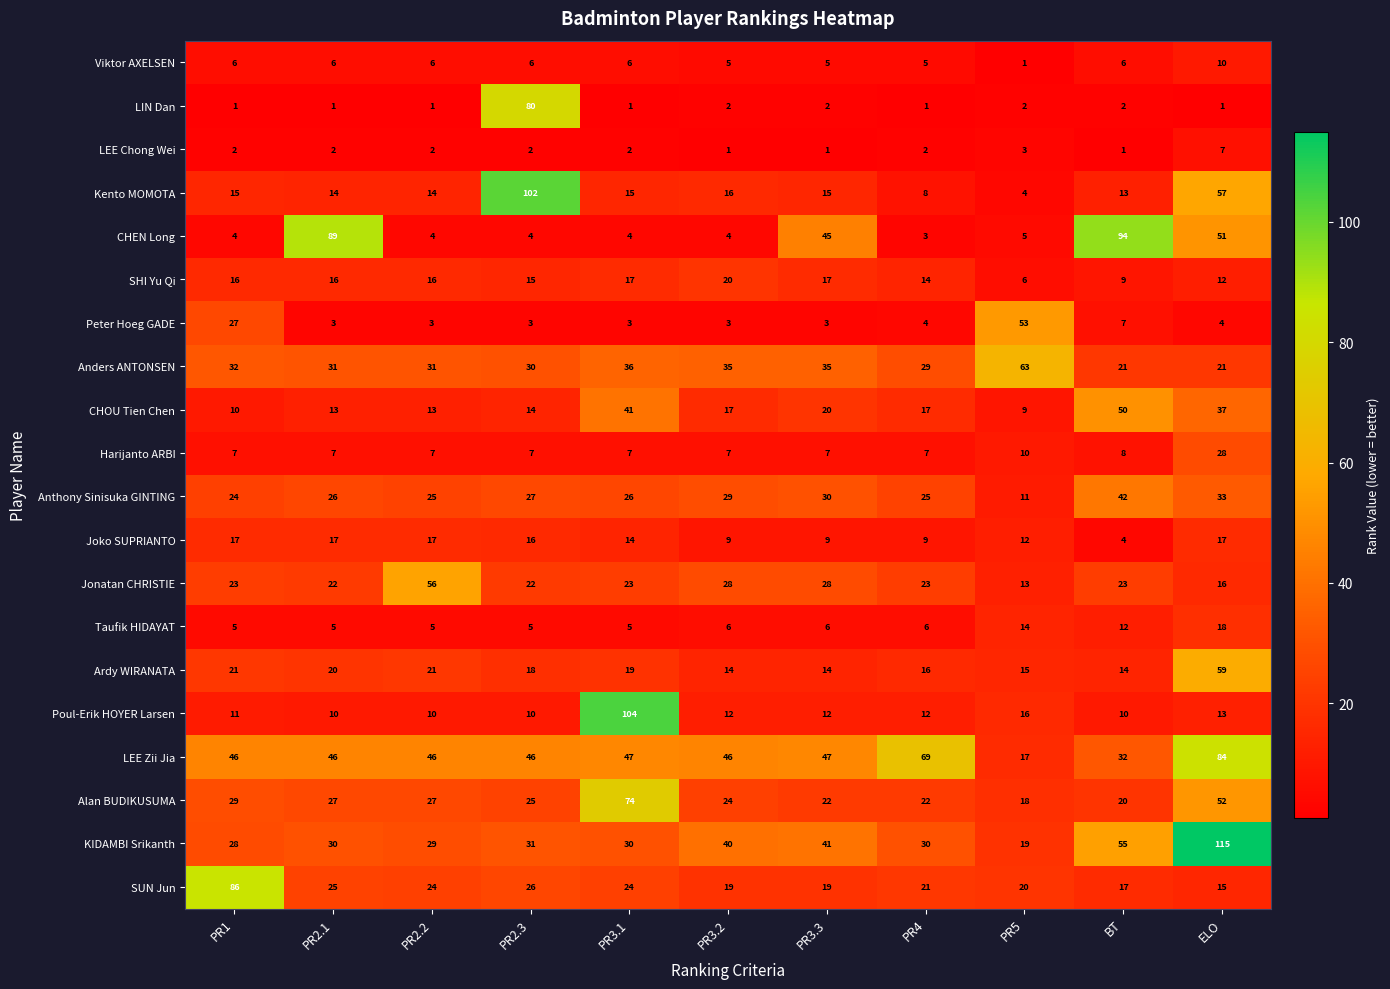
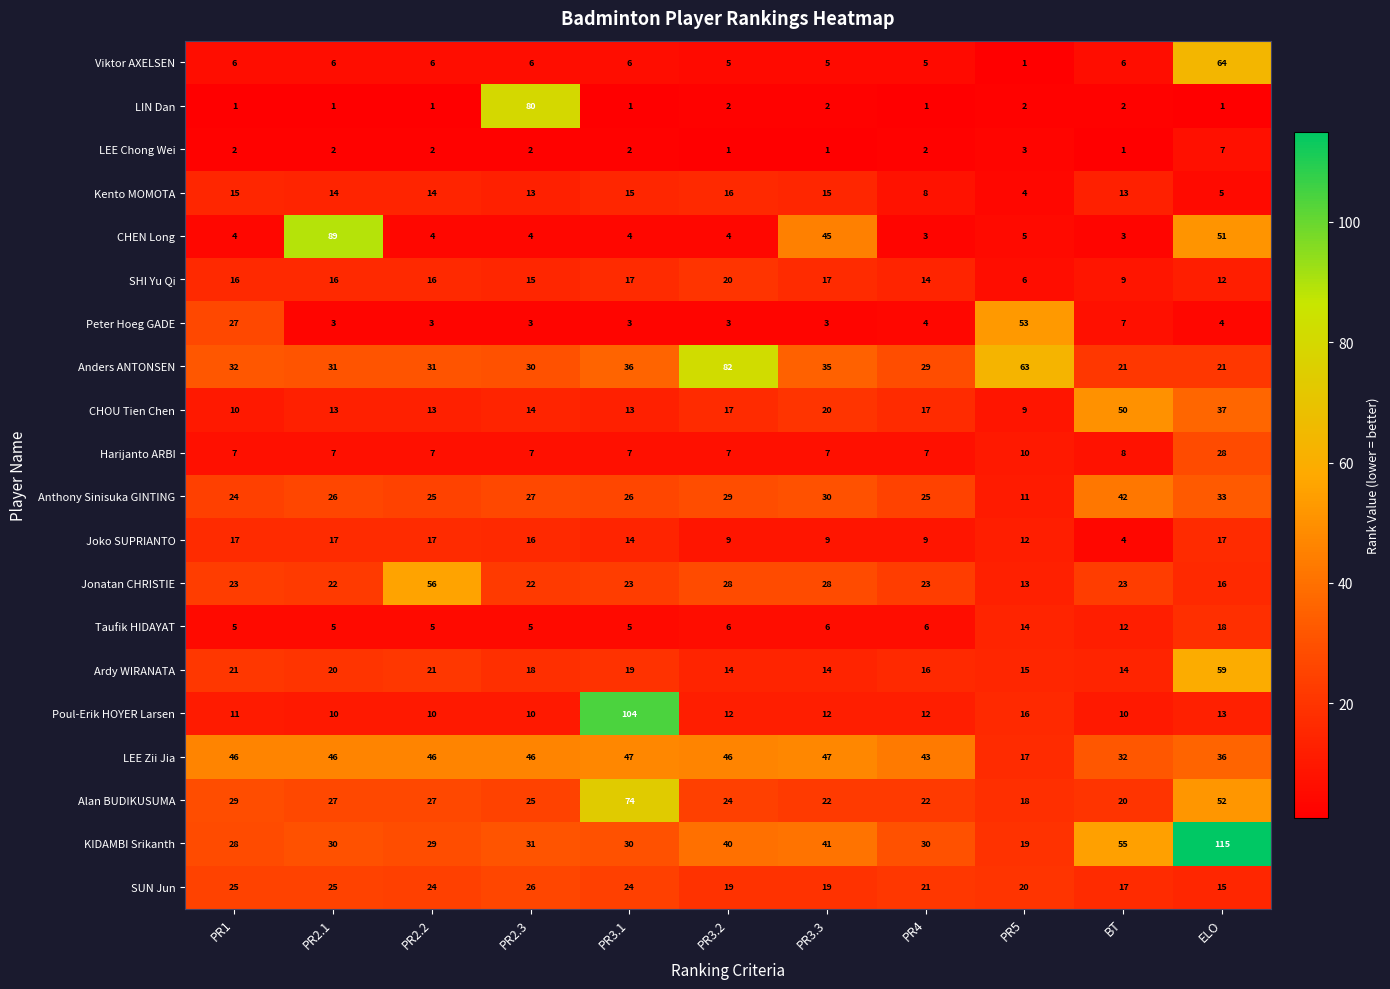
Viktor AXELSEN, ELO: 10 -> 64
Kento MOMOTA, PR2.3: 102 -> 13
Kento MOMOTA, ELO: 57 -> 5
CHEN Long, BT: 94 -> 3
Anders ANTONSEN, PR3.2: 35 -> 82
CHOU Tien Chen, PR3.1: 41 -> 13
LEE Zii Jia, PR4: 69 -> 43
LEE Zii Jia, ELO: 84 -> 36
SUN Jun, PR1: 86 -> 25
